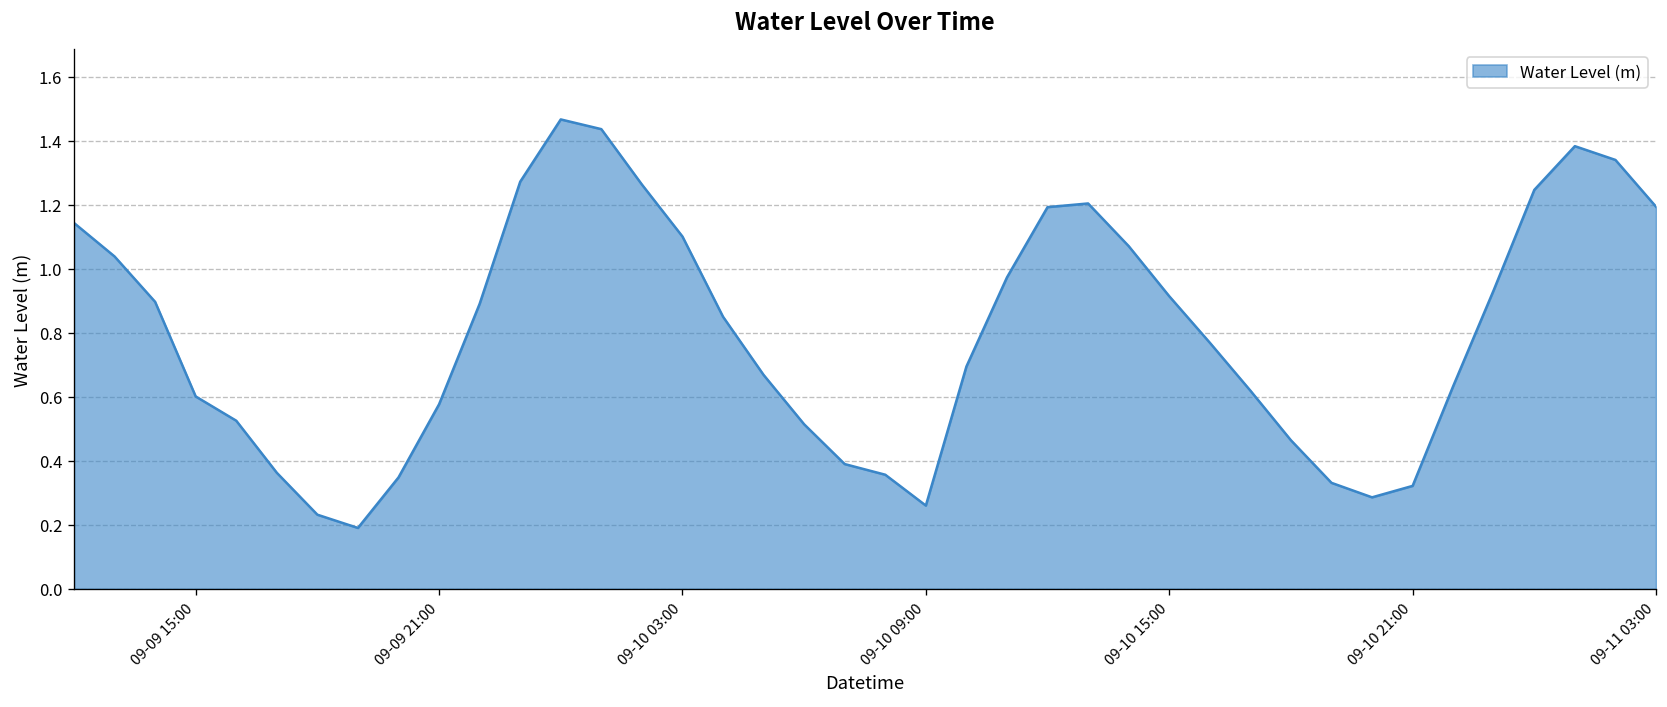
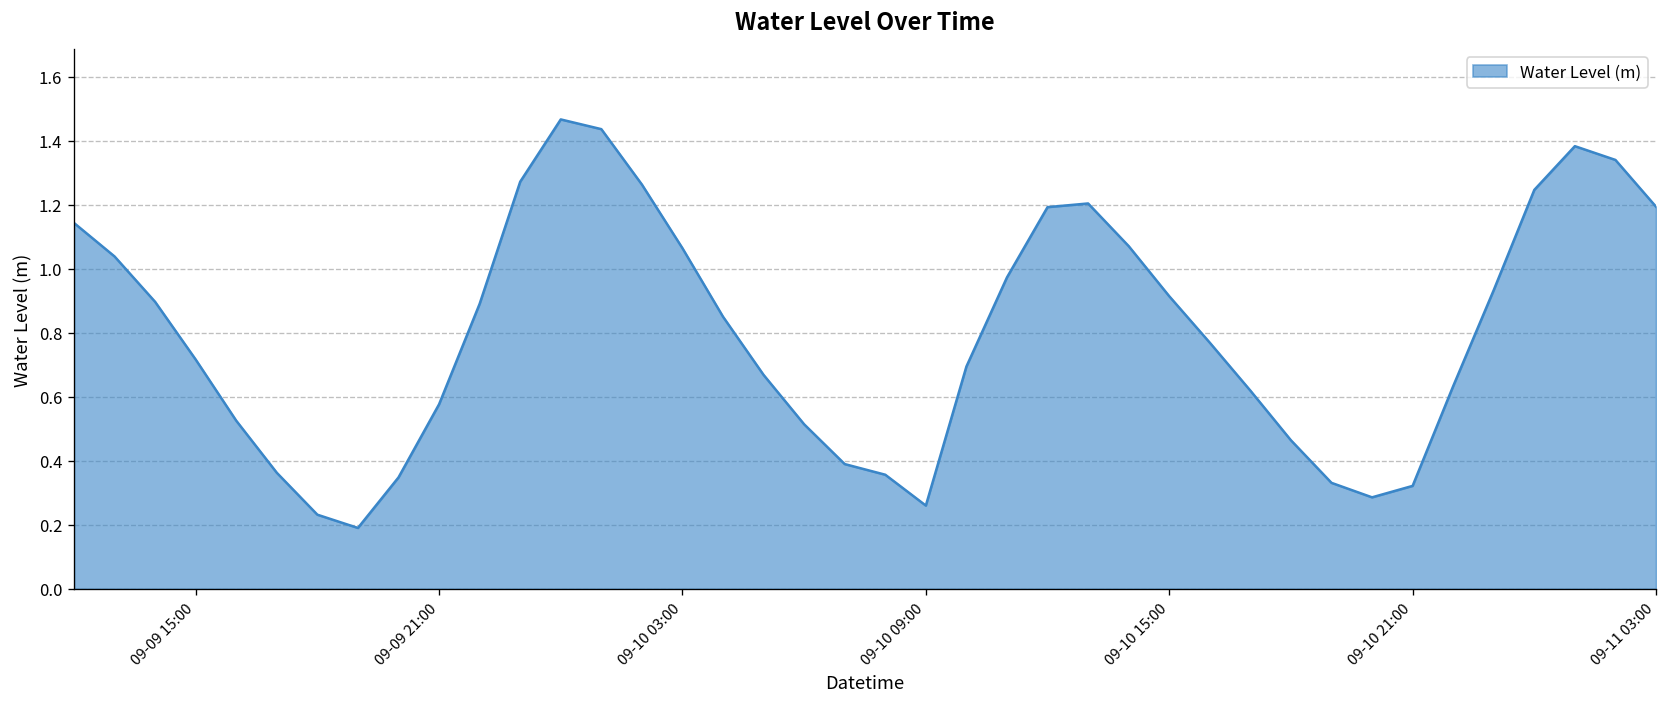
09-09 15:00: 0.60 -> 0.72
09-10 03:00: 1.10 -> 1.06
